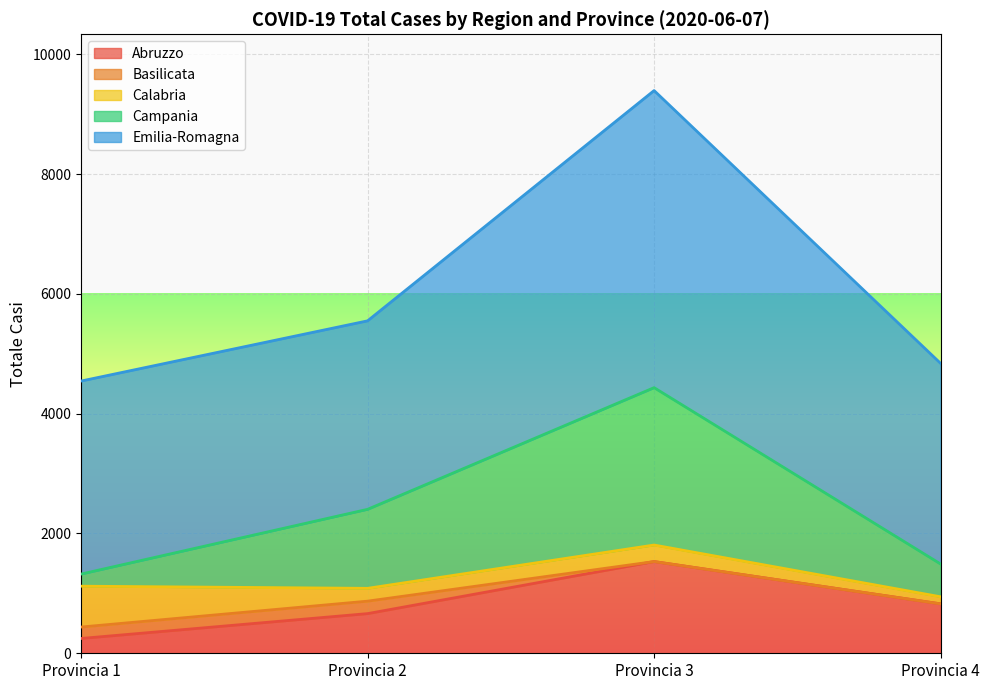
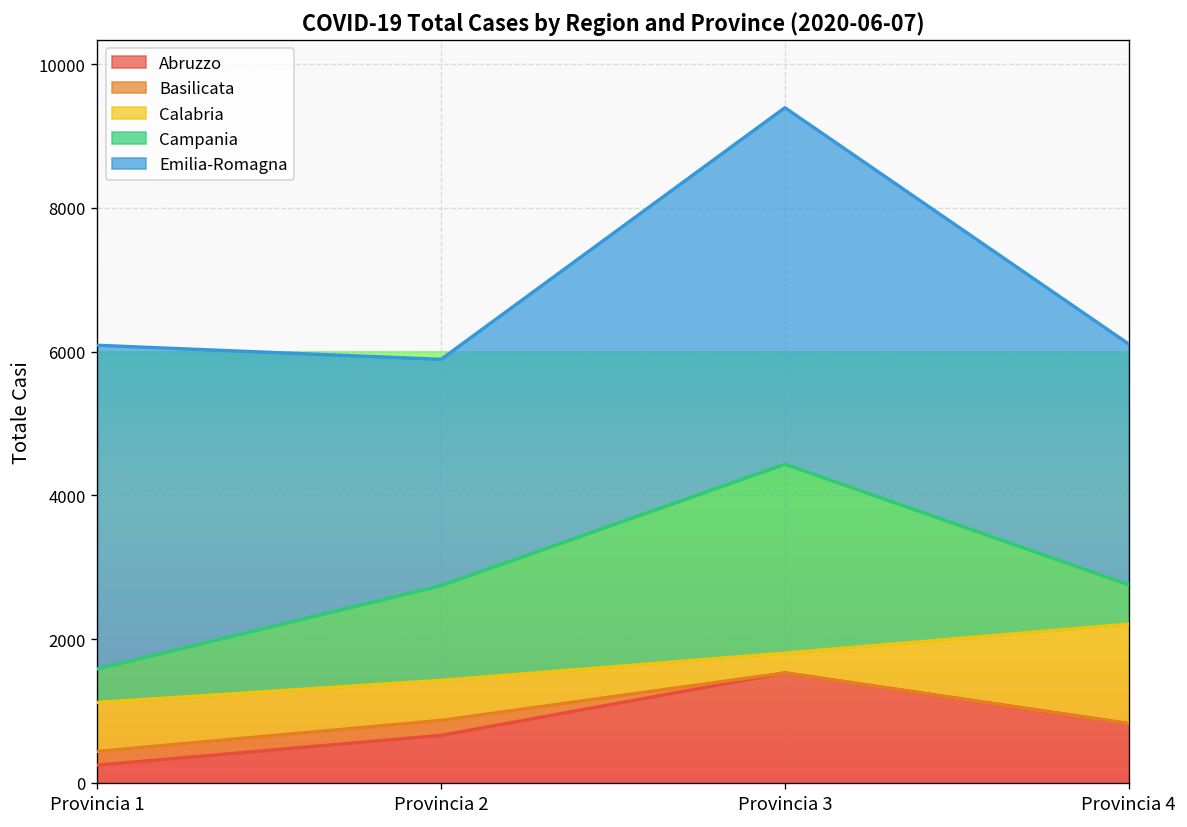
Campania, Provincia 1: 200 -> 500
Emilia-Romagna, Provincia 1: 3200 -> 4500
Calabria, Provincia 2: 200 -> 600
Calabria, Provincia 4: 100 -> 1400
